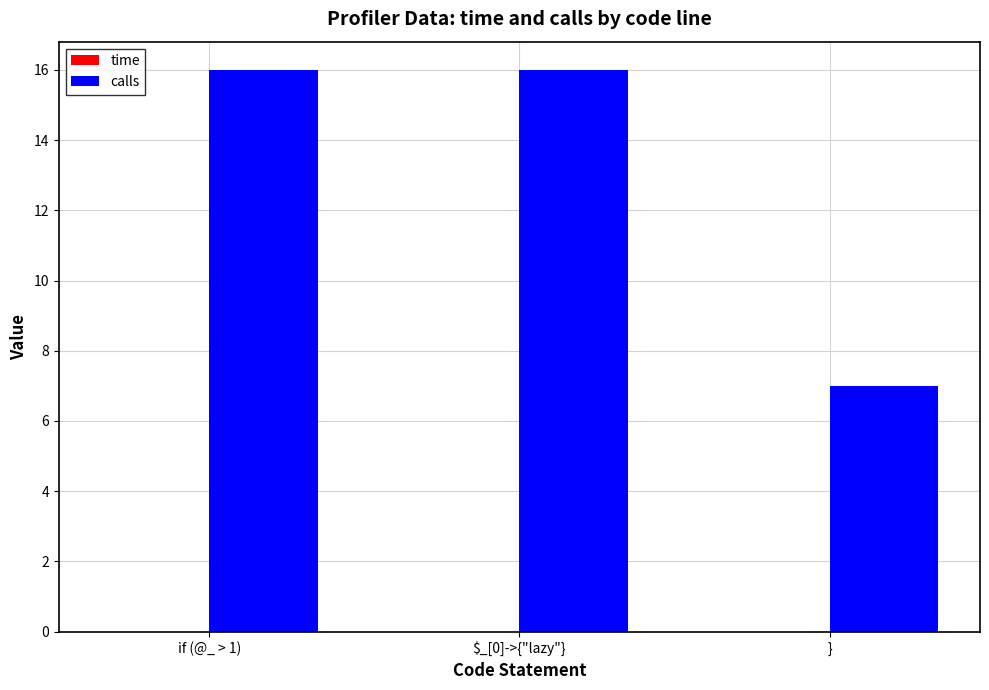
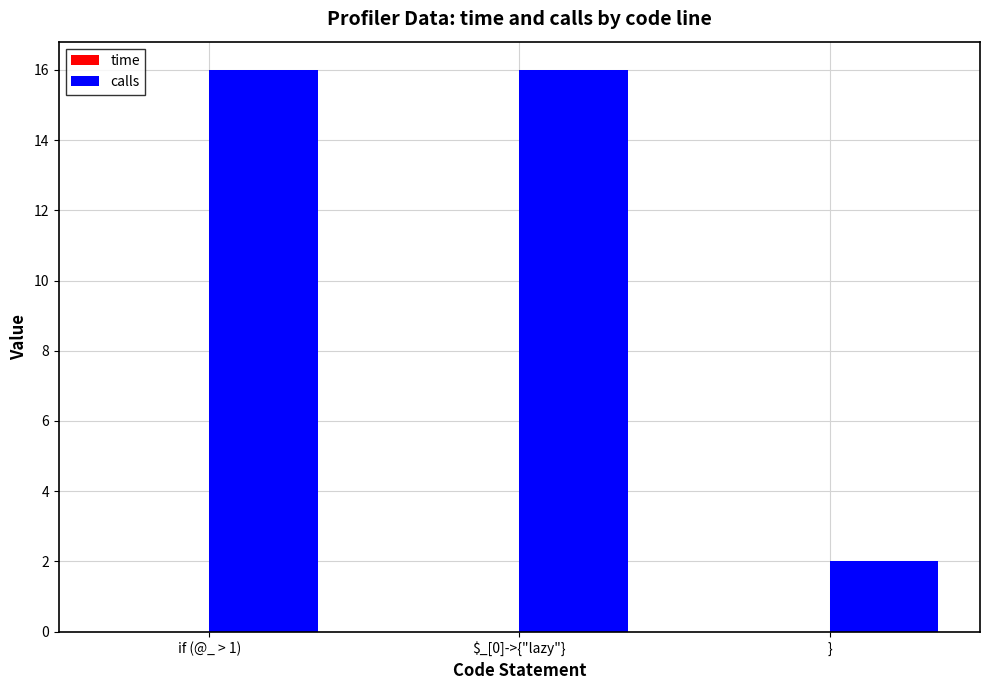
calls, }: 7 -> 2
